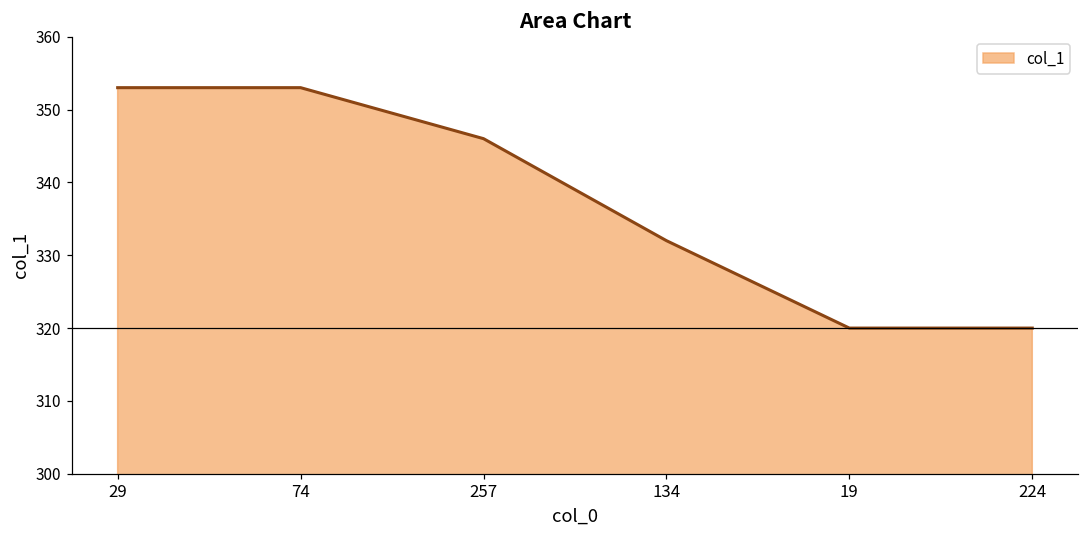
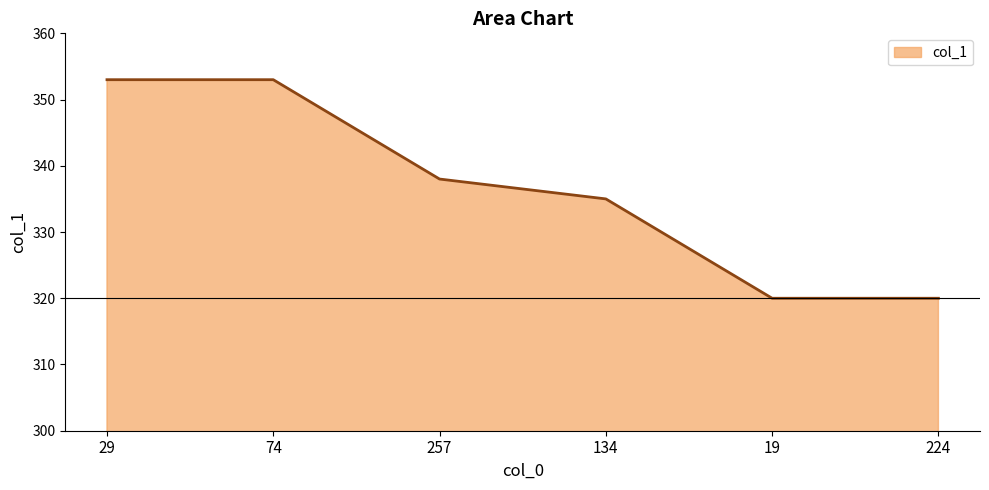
257: 346 -> 338
134: 332 -> 335
